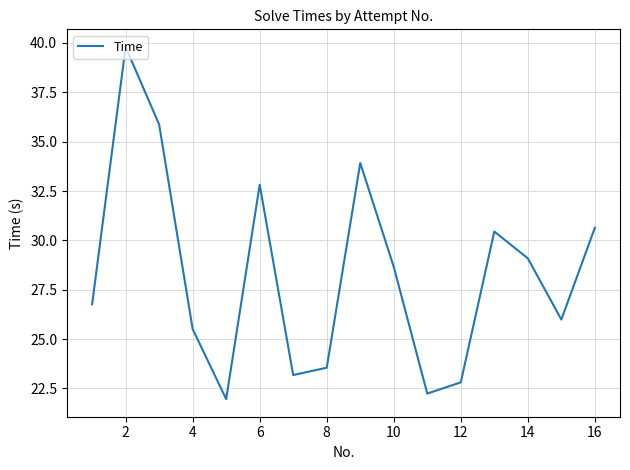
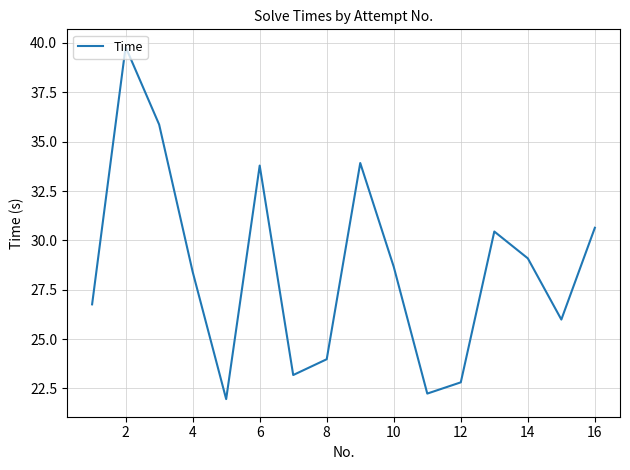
4: 25.5 -> 28.4
6: 32.8 -> 33.8
8: 23.6 -> 24.0
